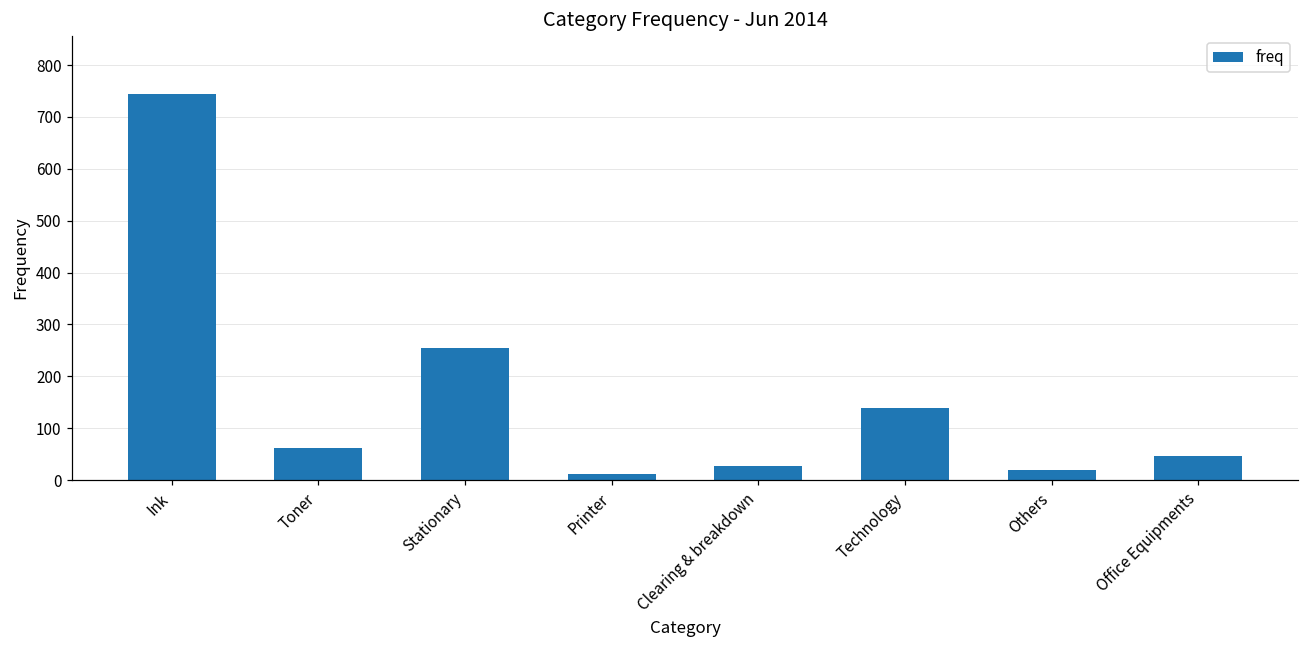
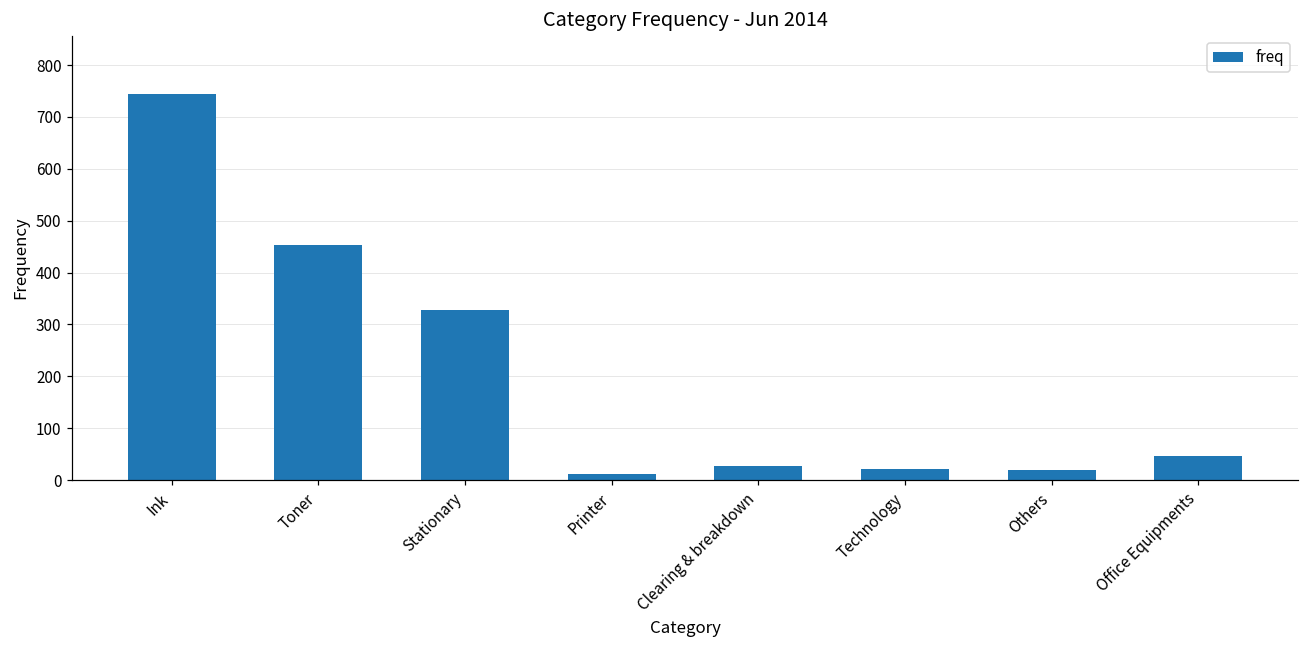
Toner: 60 -> 450
Stationary: 250 -> 330
Technology: 140 -> 20
